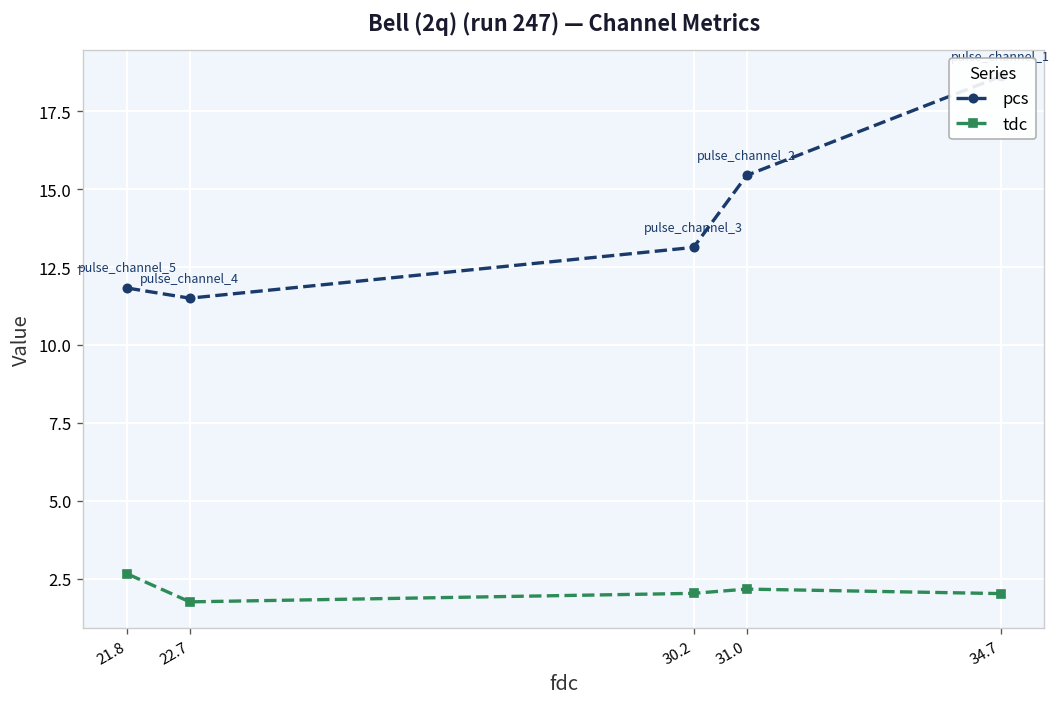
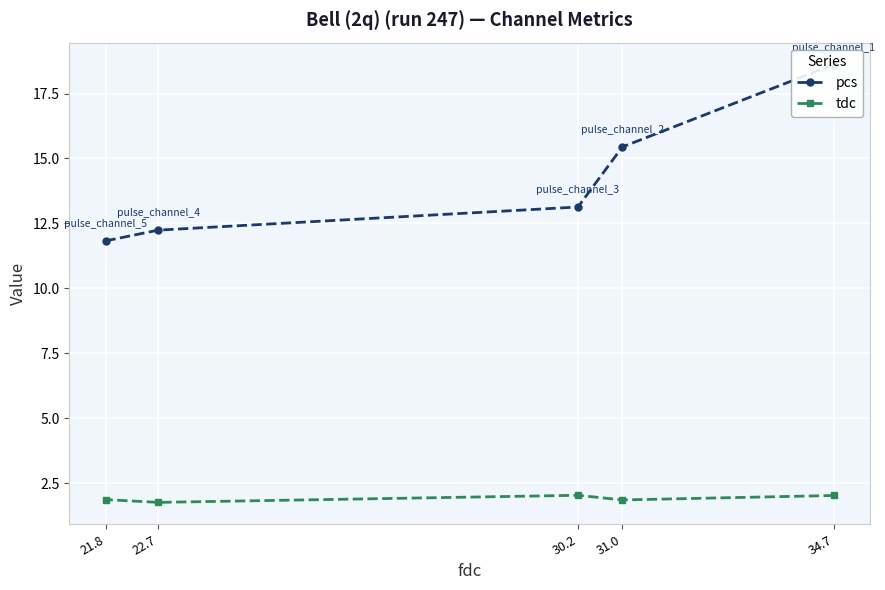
tdc, 21.8: 2.7 -> 1.9
pcs, 22.7: 11.5 -> 12.2
tdc, 31.0: 2.2 -> 1.9
